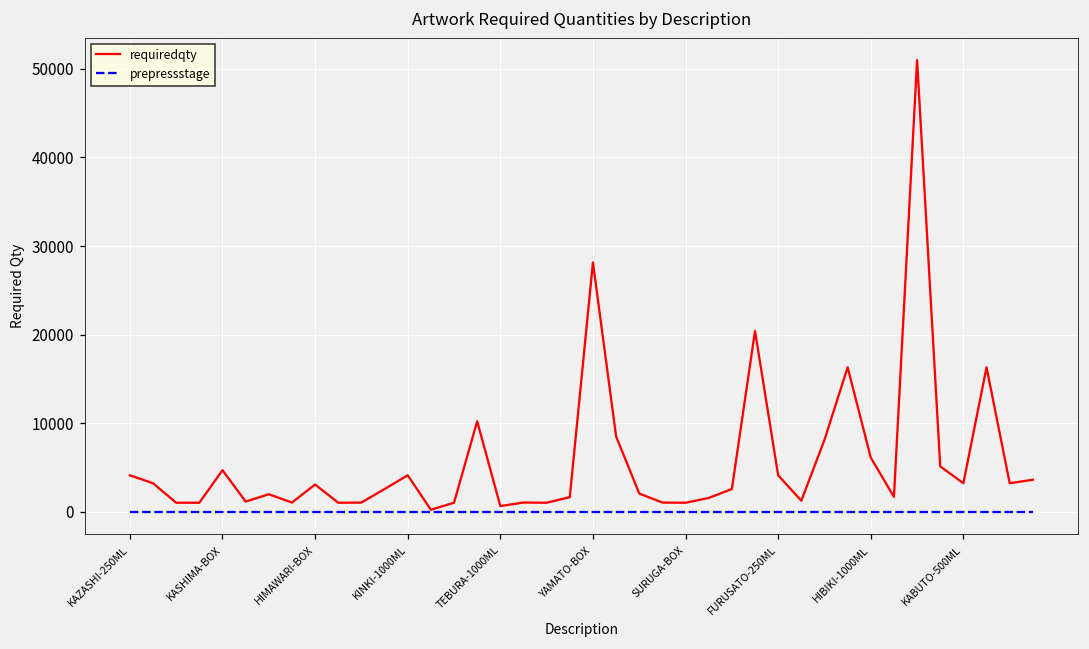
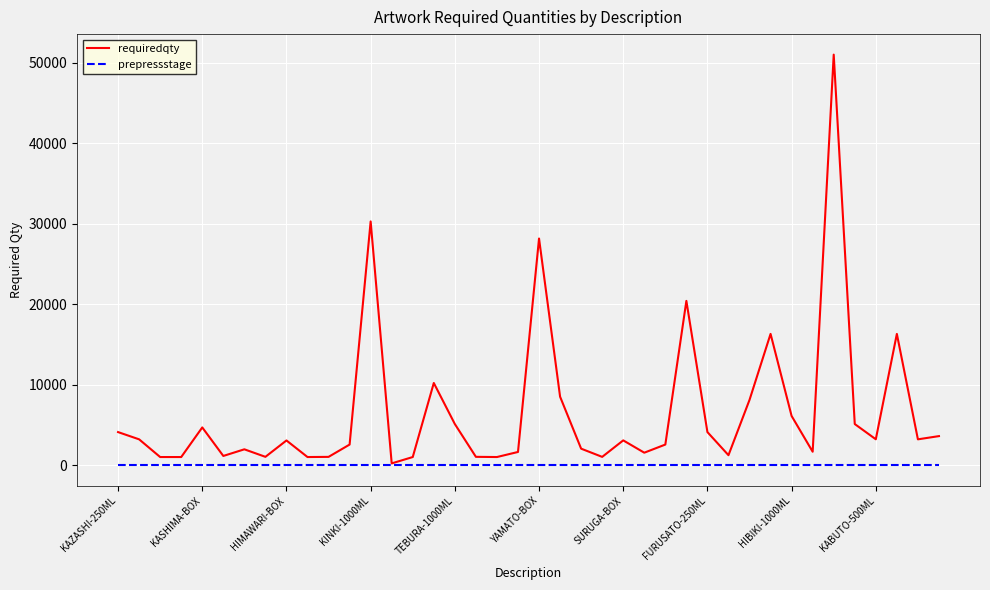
requiredqty, KINKI-1000ML: 4000 -> 30000
requiredqty, TEBURA-1000ML: 1000 -> 5000
requiredqty, SURUGA-BOX: 1000 -> 3000
